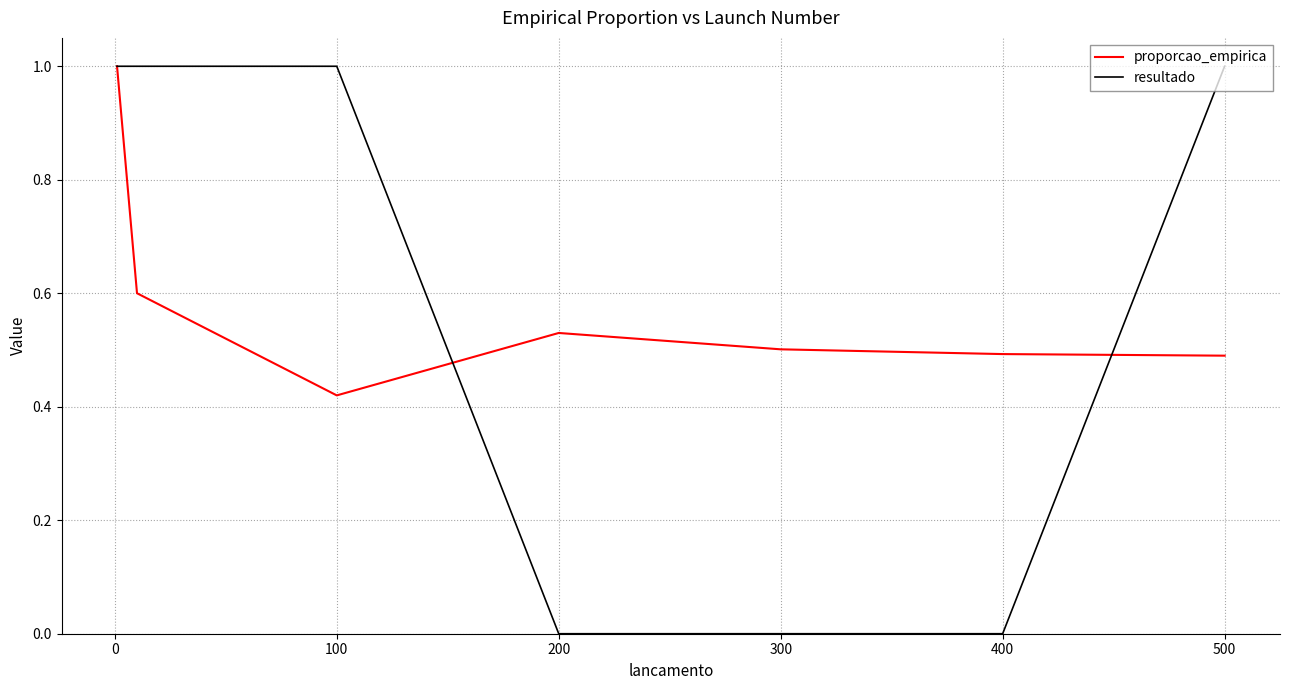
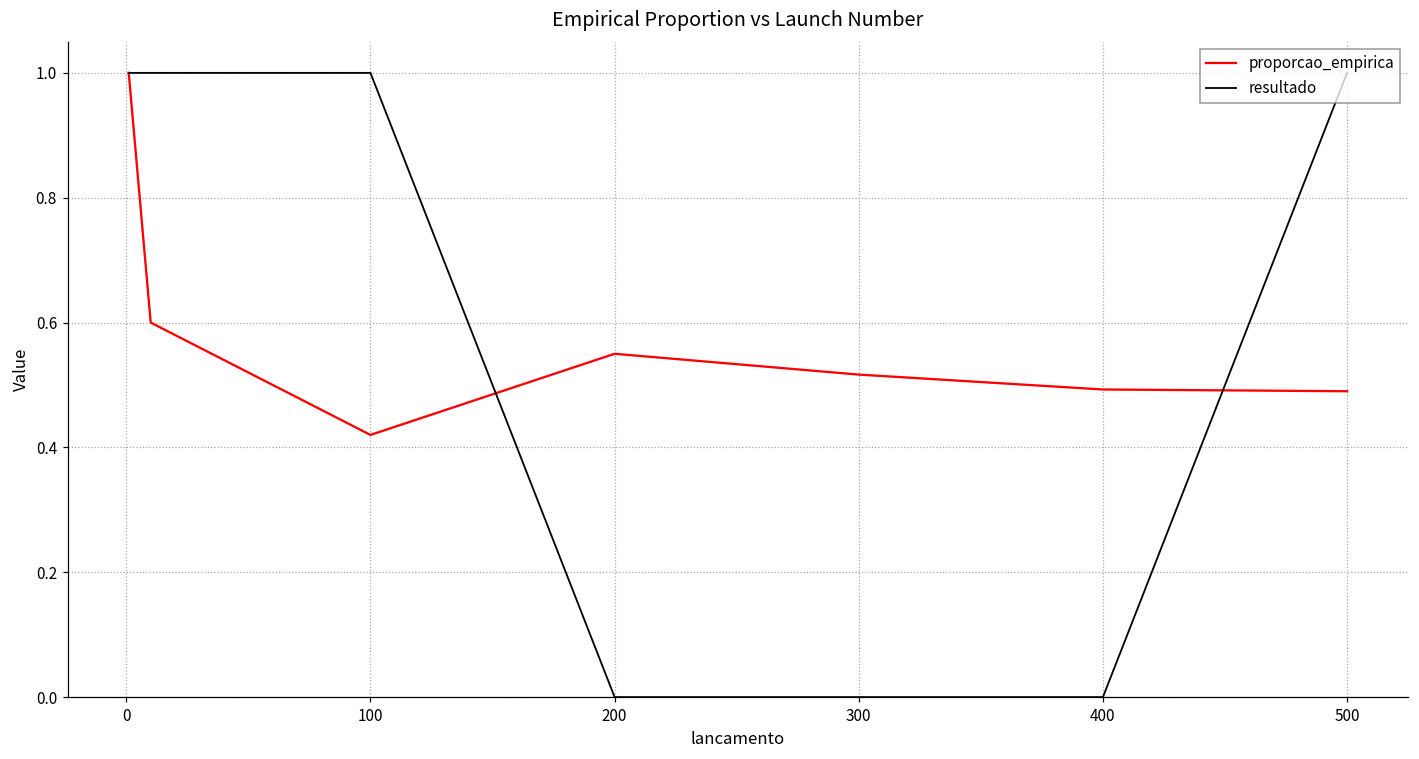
proporcao_empirica, 200: 0.53 -> 0.55
proporcao_empirica, 300: 0.50 -> 0.52
